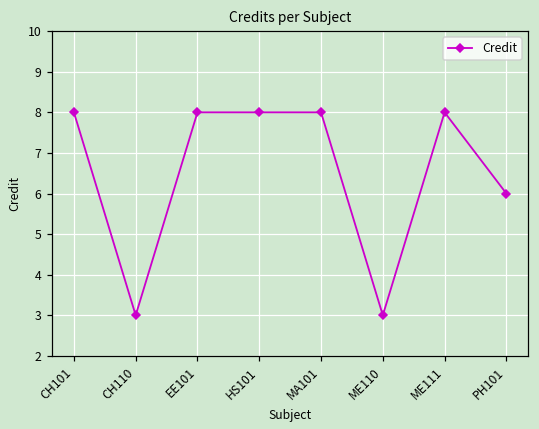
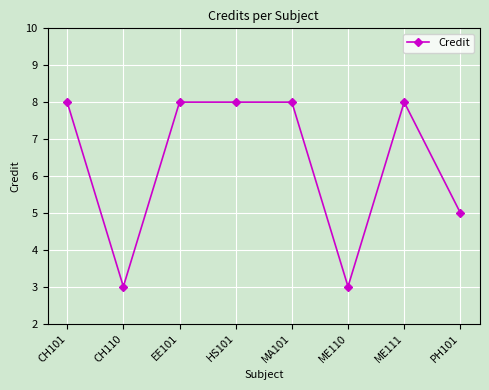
PH101: 6 -> 5
